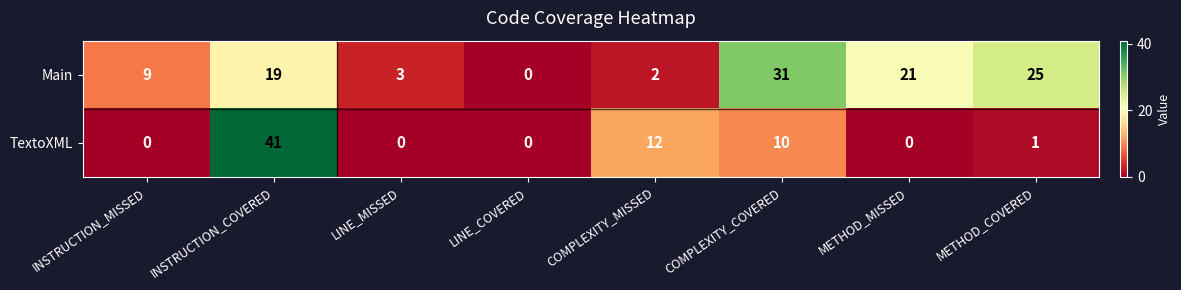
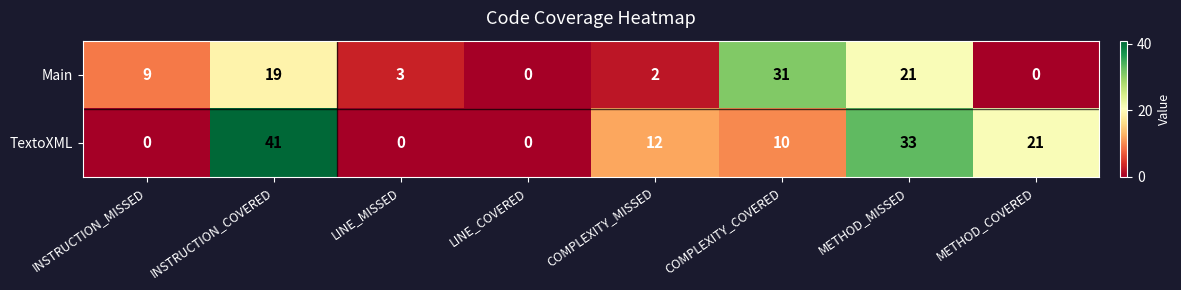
Main, METHOD_COVERED: 25 -> 0
TextoXML, METHOD_MISSED: 0 -> 33
TextoXML, METHOD_COVERED: 1 -> 21
